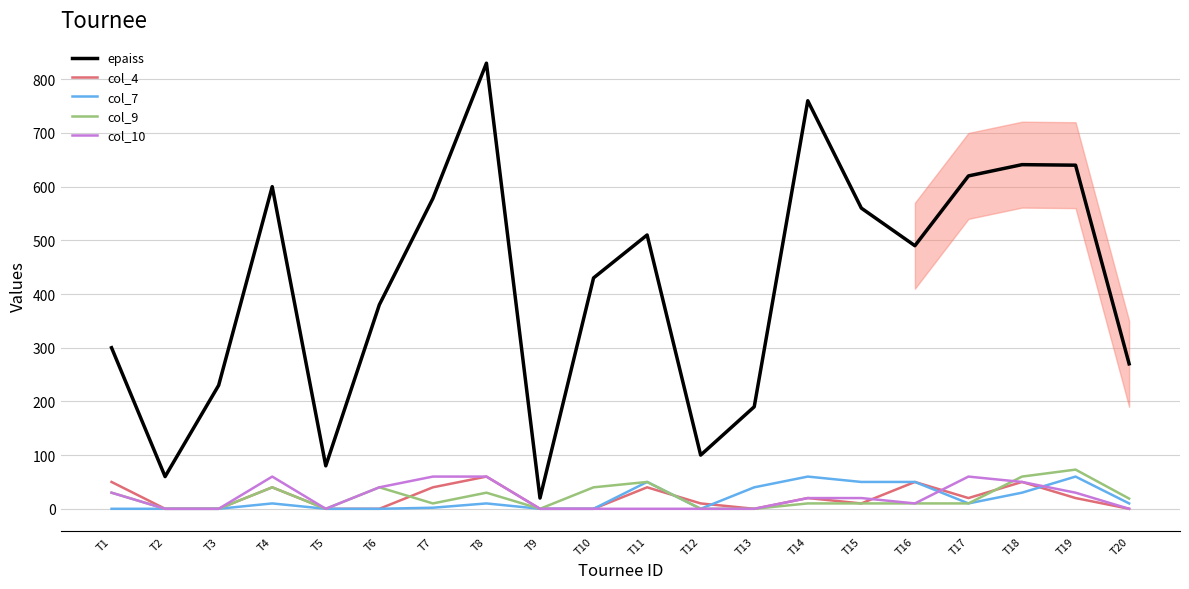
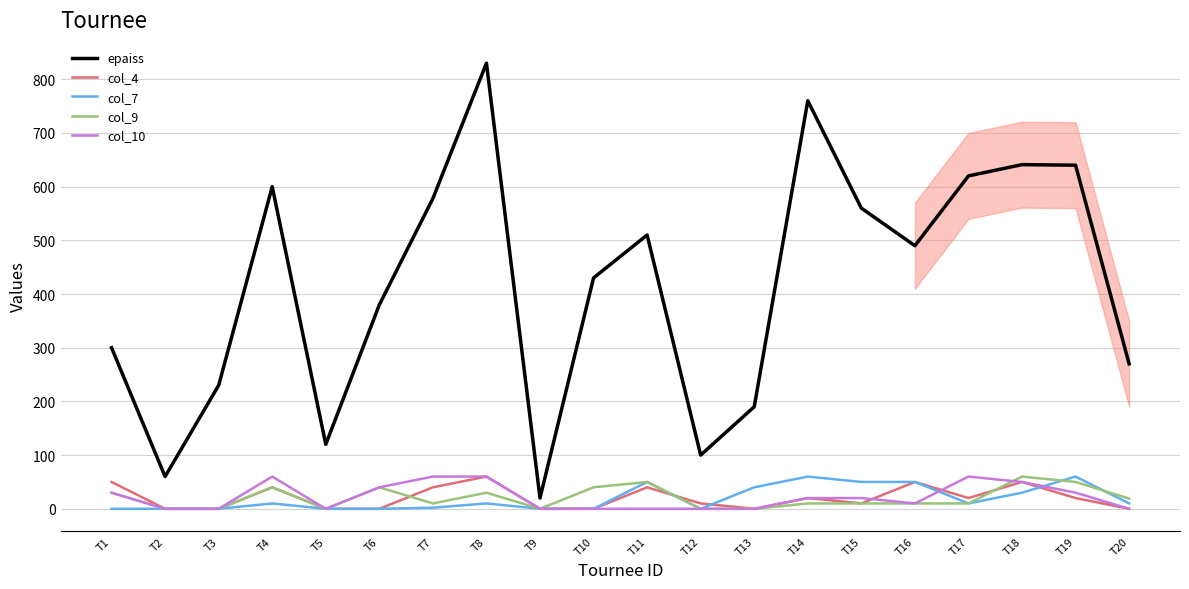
epaiss, T5: 80 -> 120
col_9, T19: 70 -> 50
